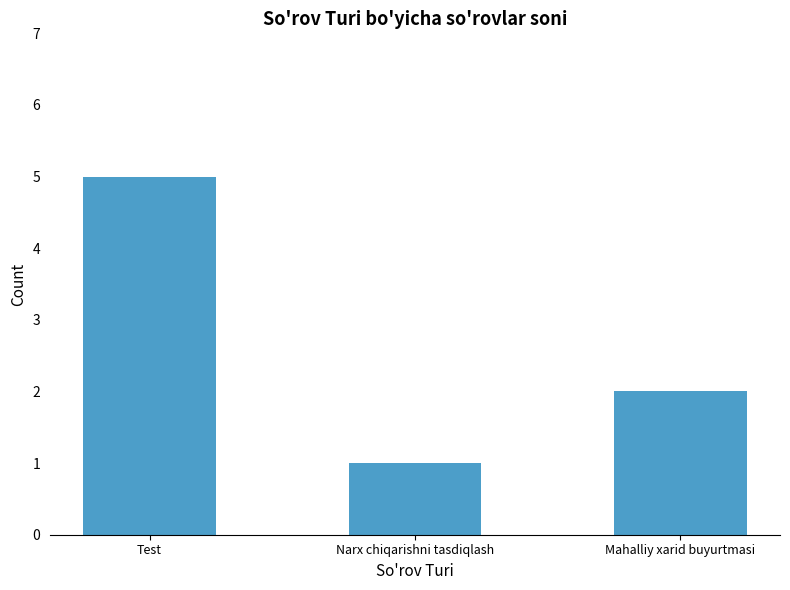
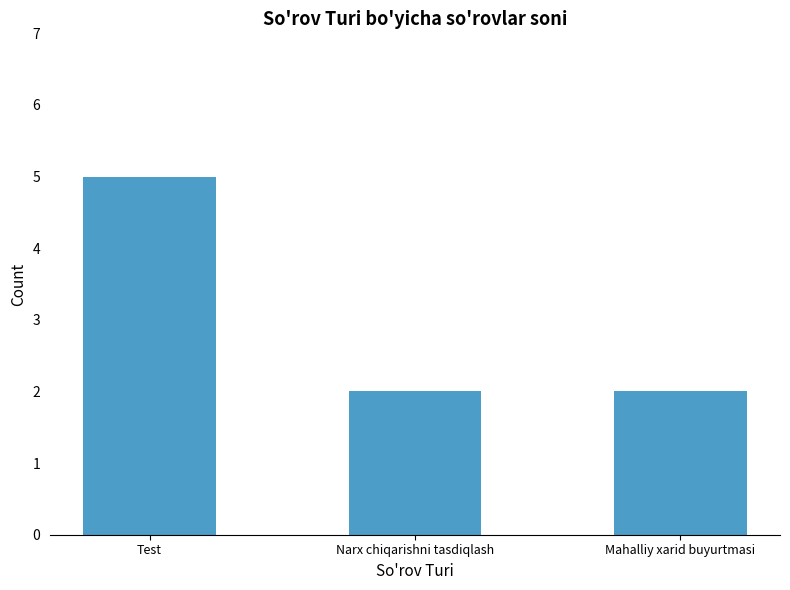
Narx chiqarishni tasdiqlash: 1 -> 2
